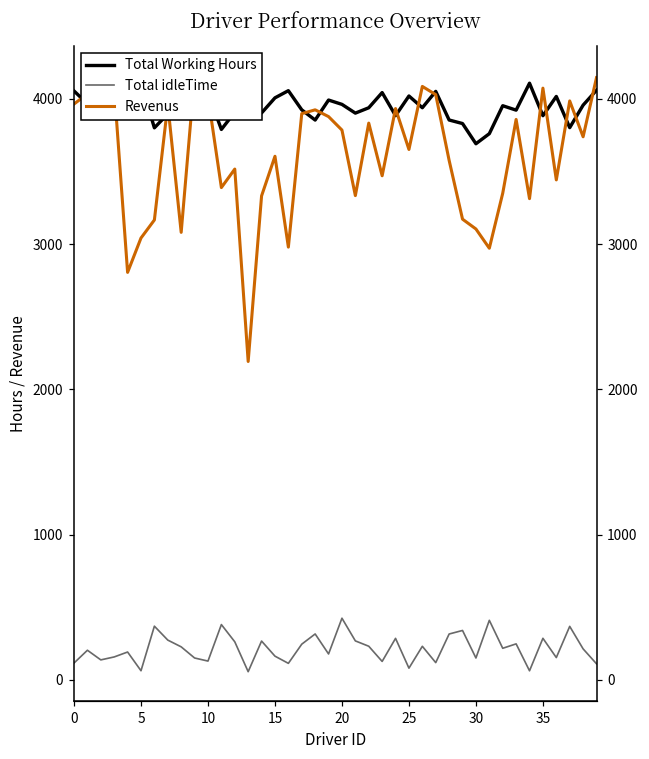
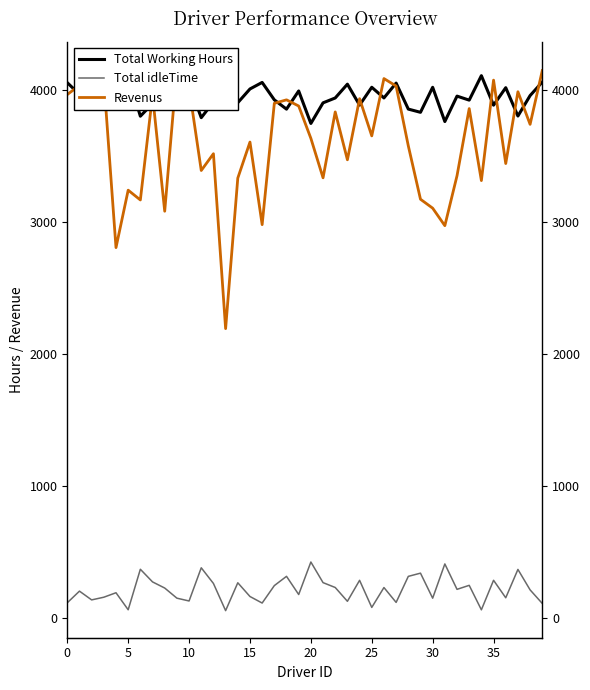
Revenus, 5: 3040 -> 3240
Total Working Hours, 20: 3960 -> 3750
Revenus, 20: 3790 -> 3630
Total Working Hours, 30: 3690 -> 4020
